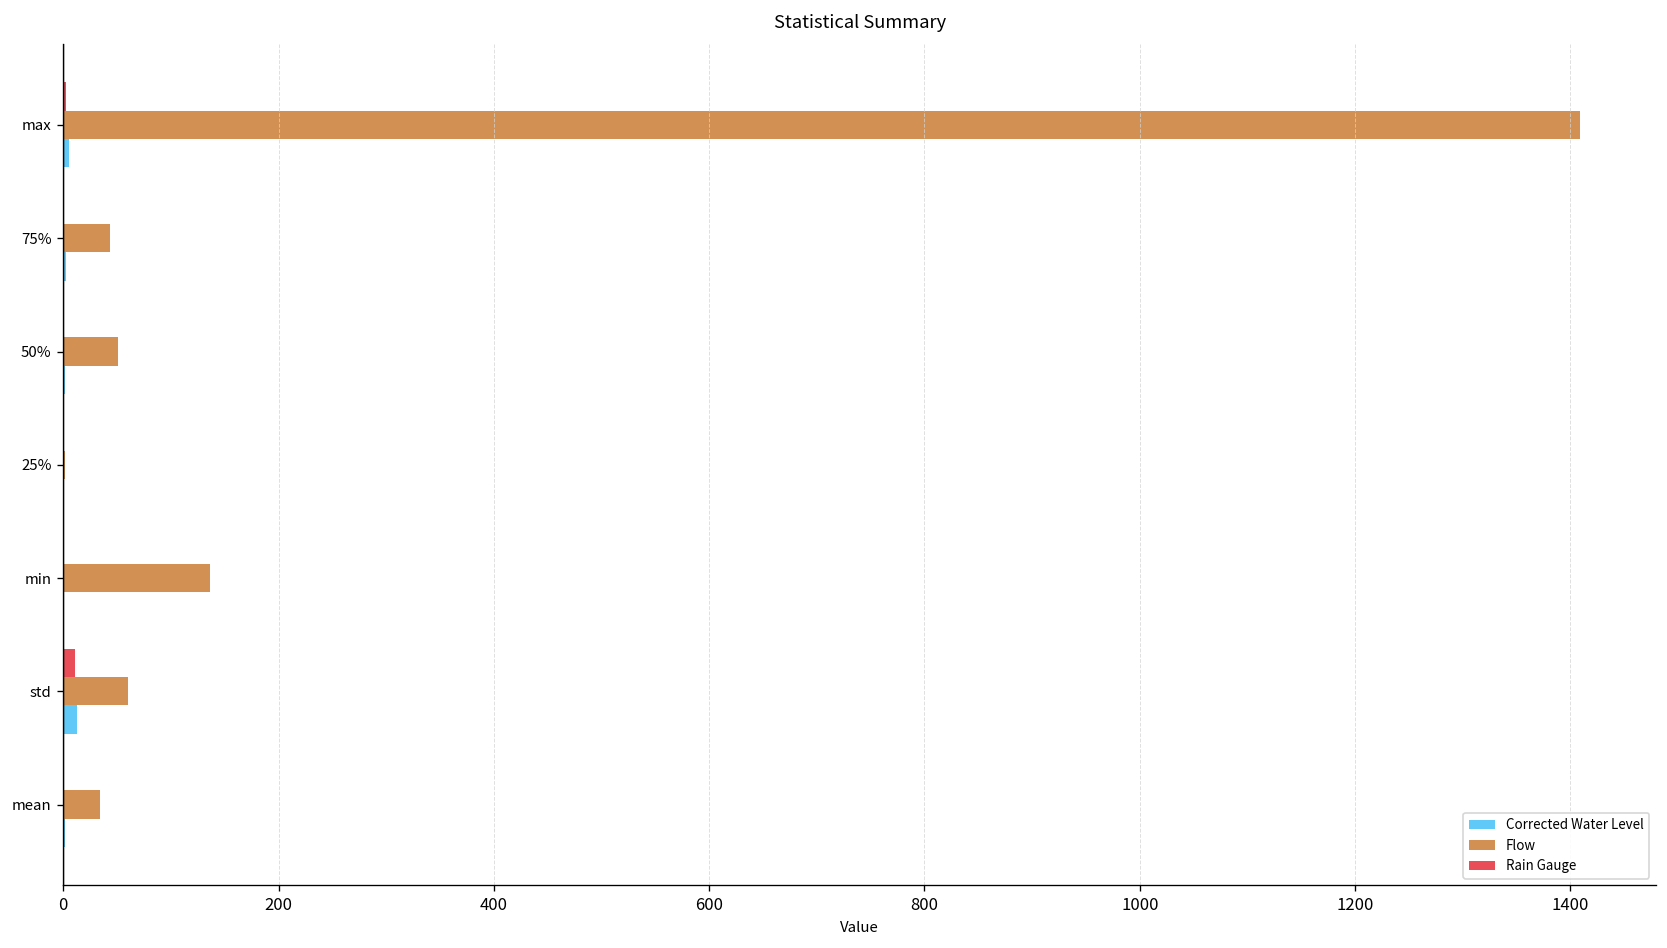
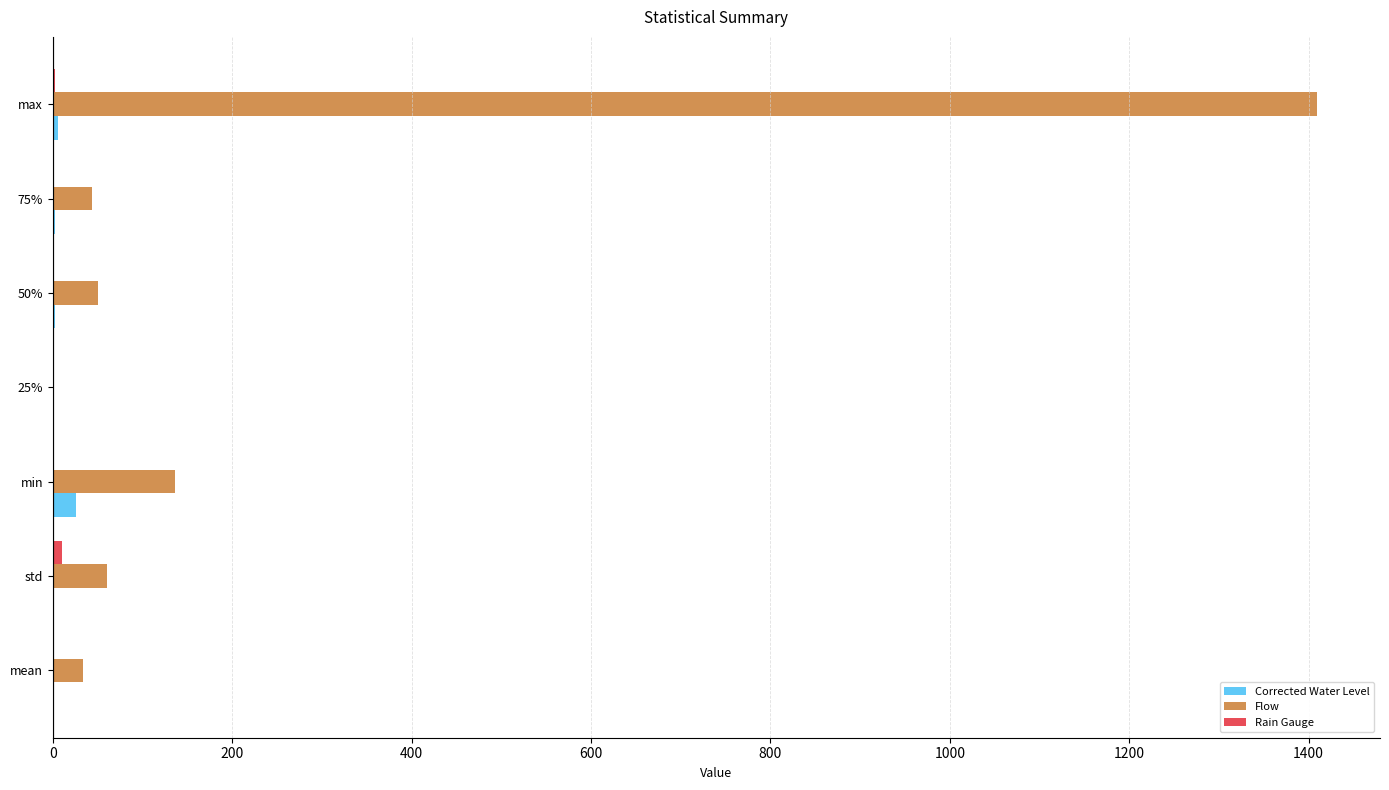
Corrected Water Level, min: 0 -> 30
Corrected Water Level, std: 10 -> 0
